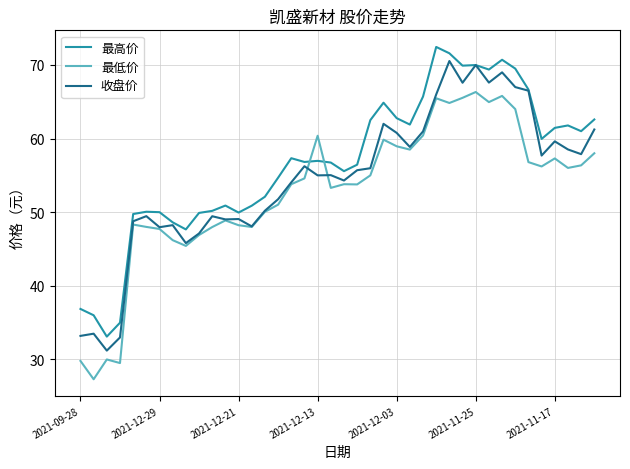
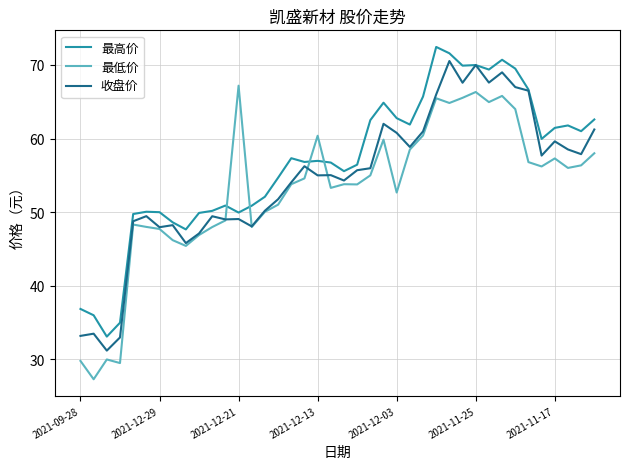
最低价, 2021-12-21: 48 -> 67
最低价, 2021-12-03: 59 -> 53
